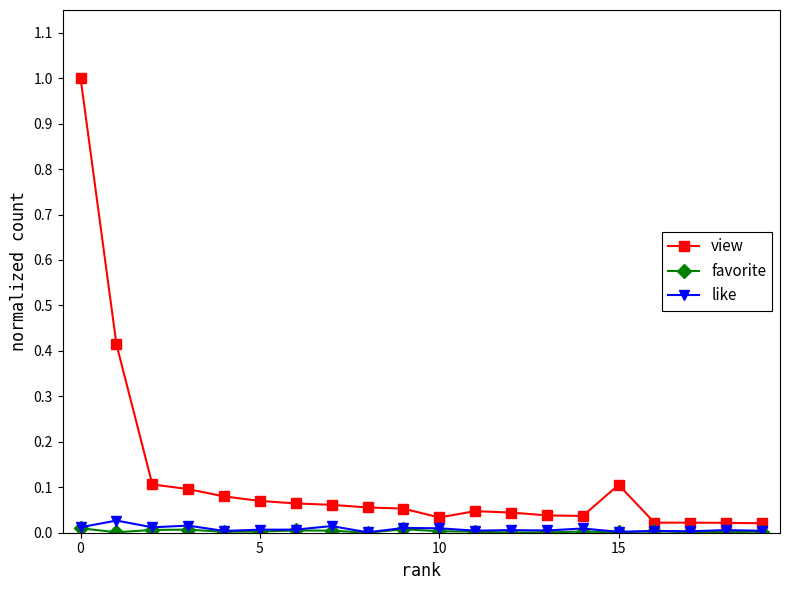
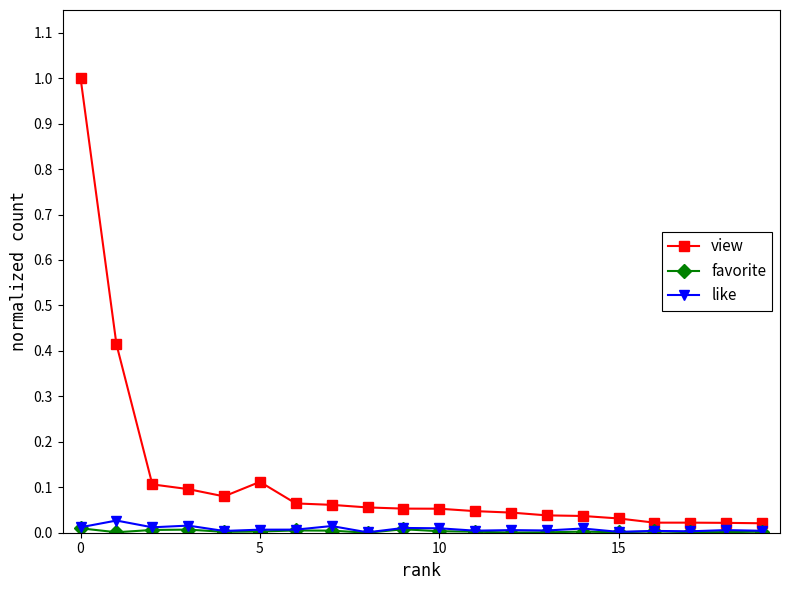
view, 5: 0.07 -> 0.11
view, 10: 0.03 -> 0.05
view, 15: 0.11 -> 0.03
